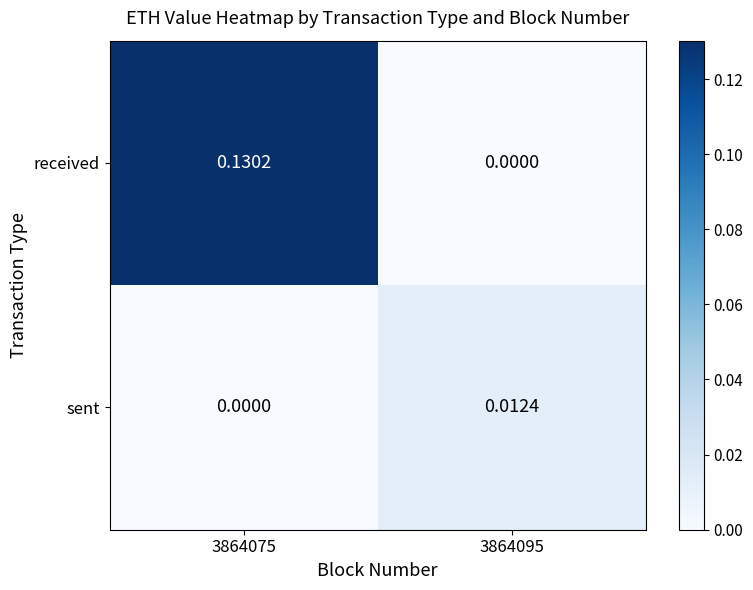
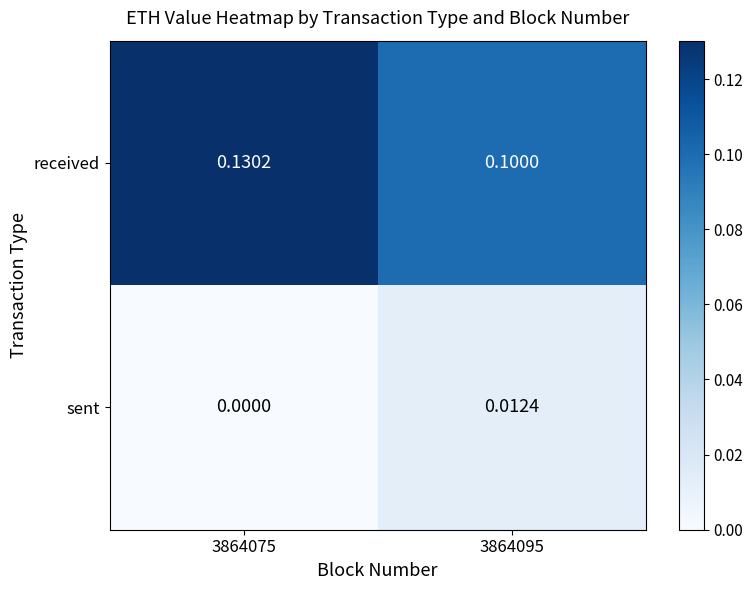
received, 3864095: 0.0000 -> 0.1000
